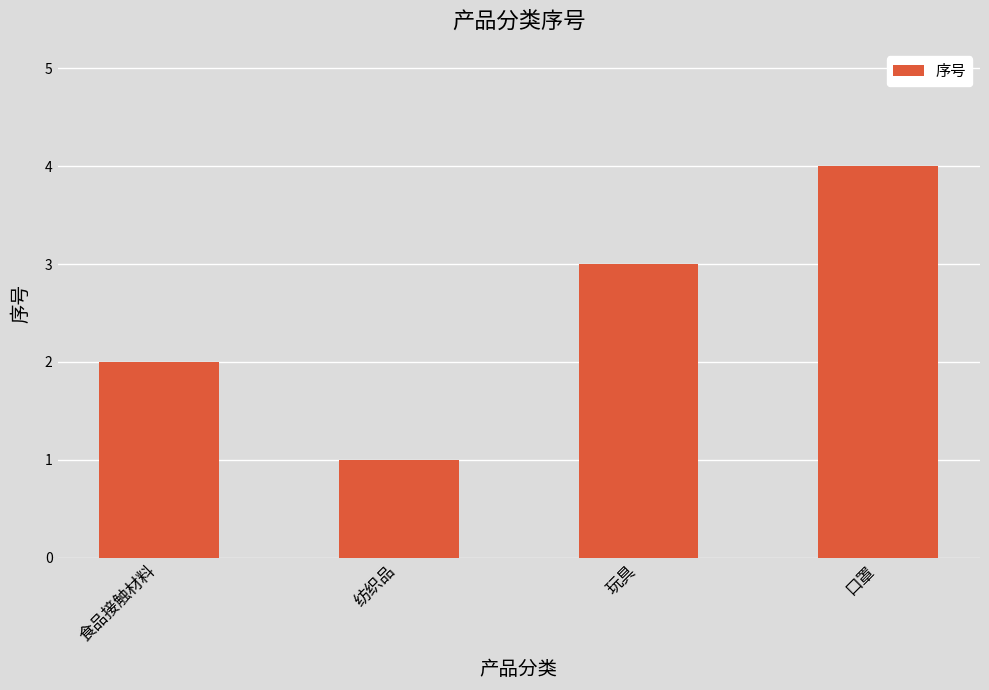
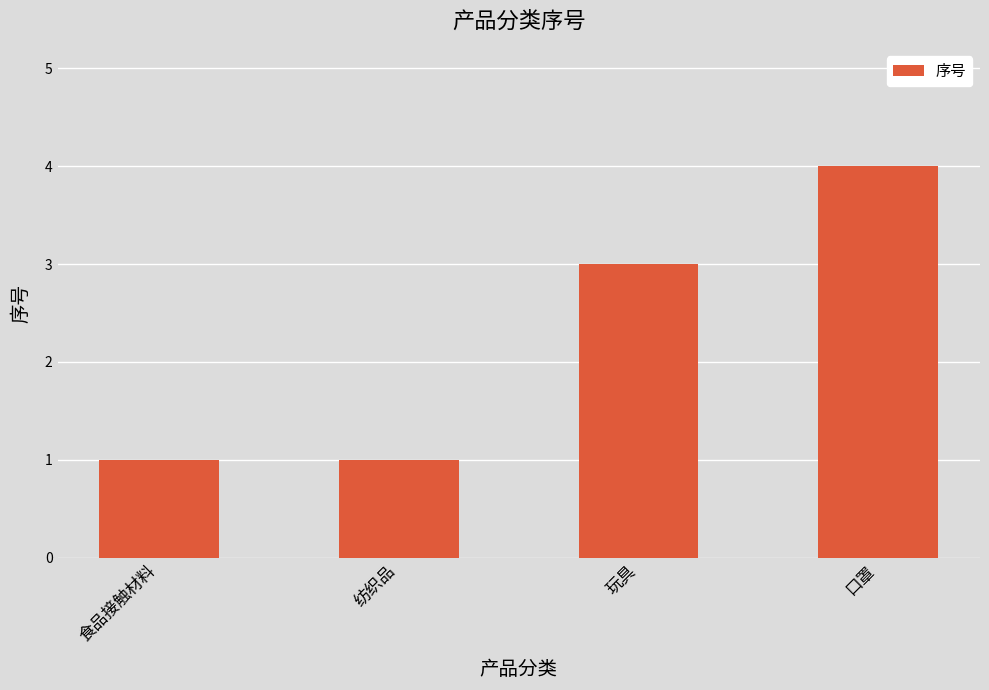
食品接触材料: 2 -> 1
